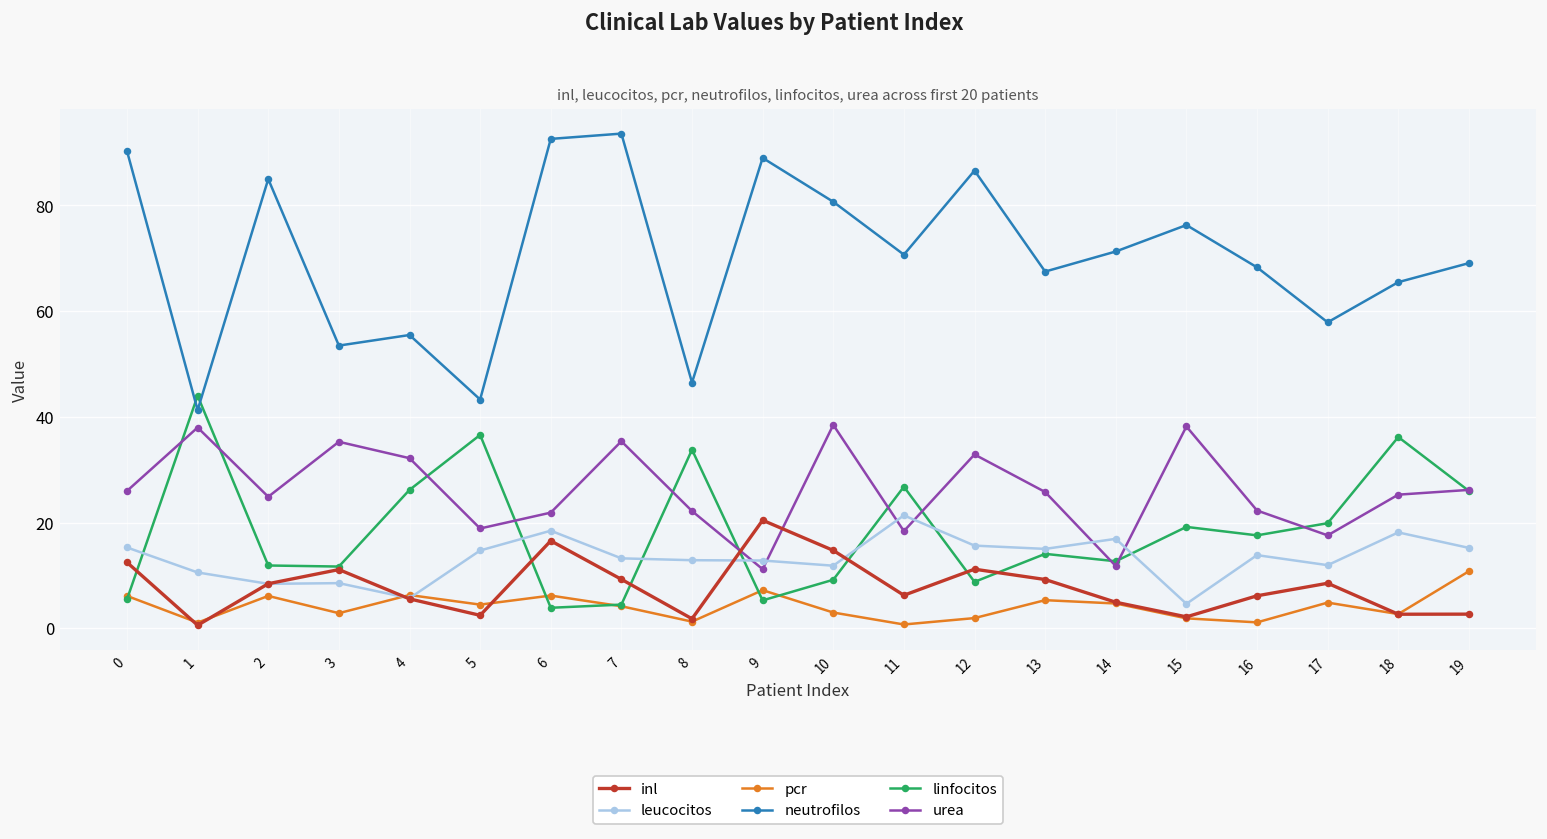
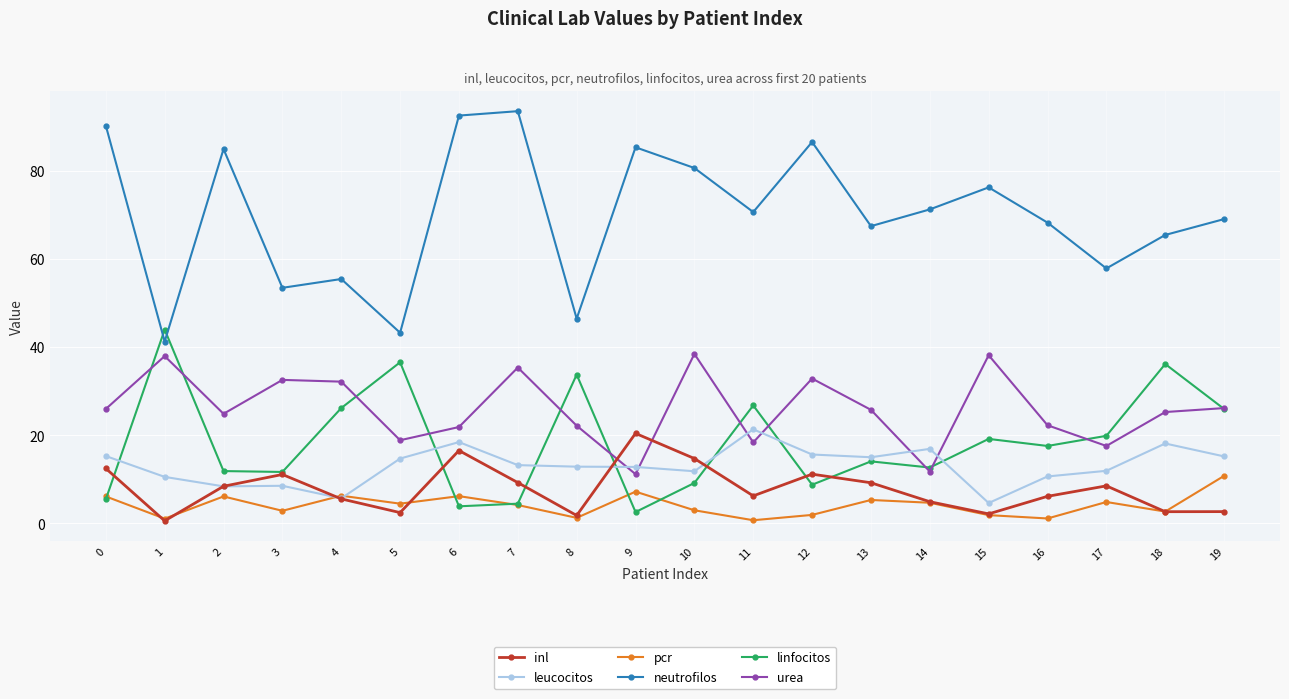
urea, 3: 35 -> 33
neutrofilos, 9: 89 -> 85
linfocitos, 9: 5 -> 3
leucocitos, 16: 14 -> 11
